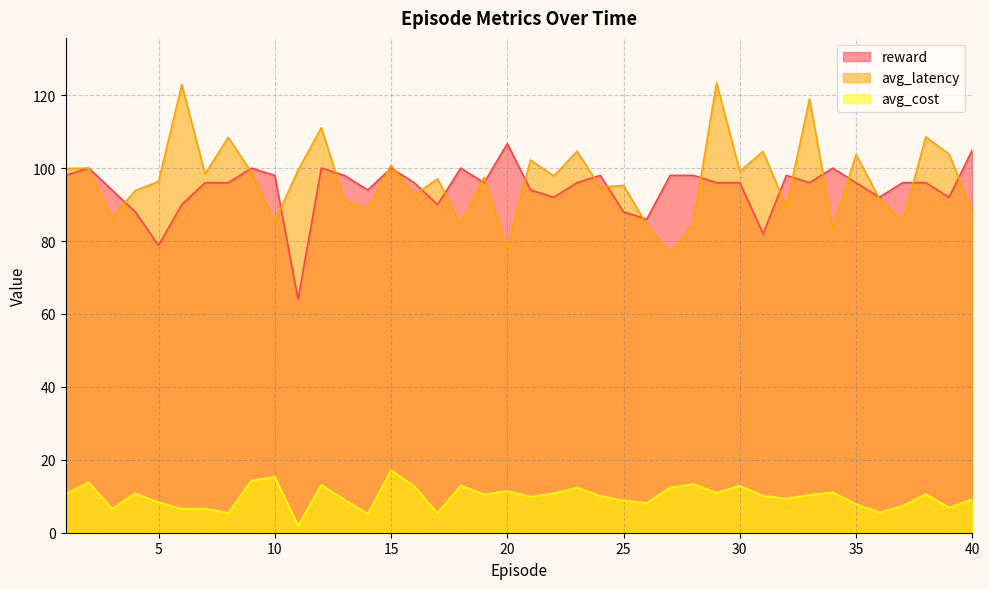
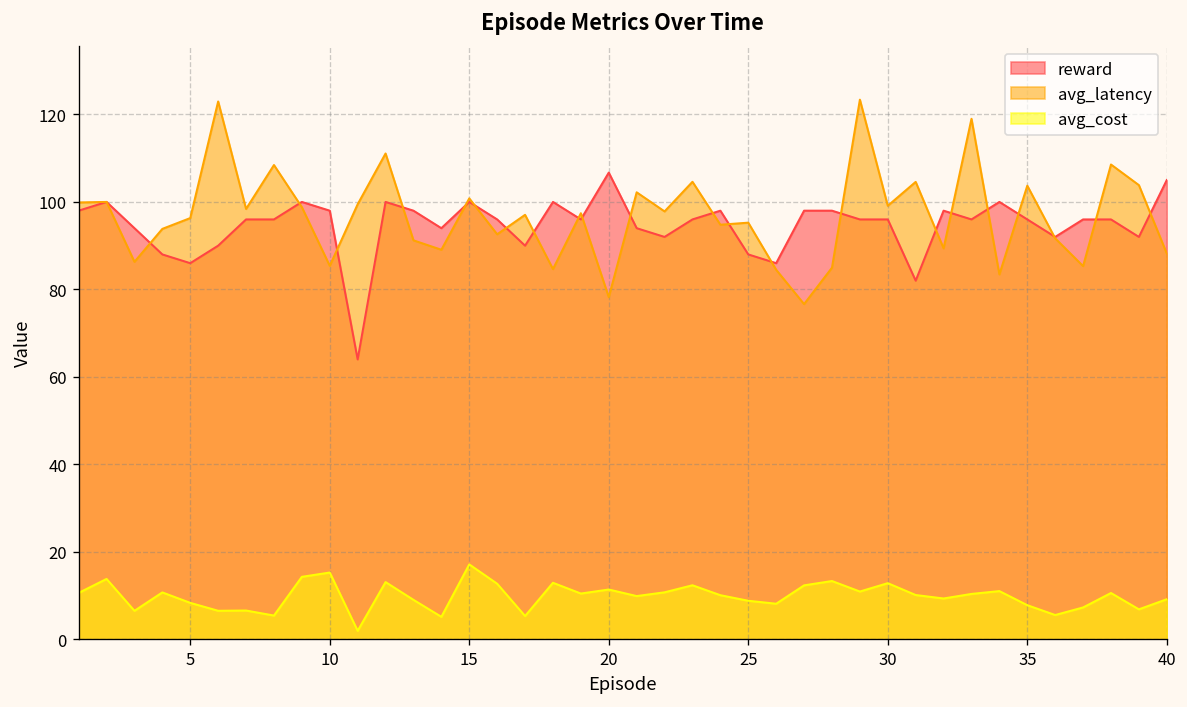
reward, 5: 79 -> 86
